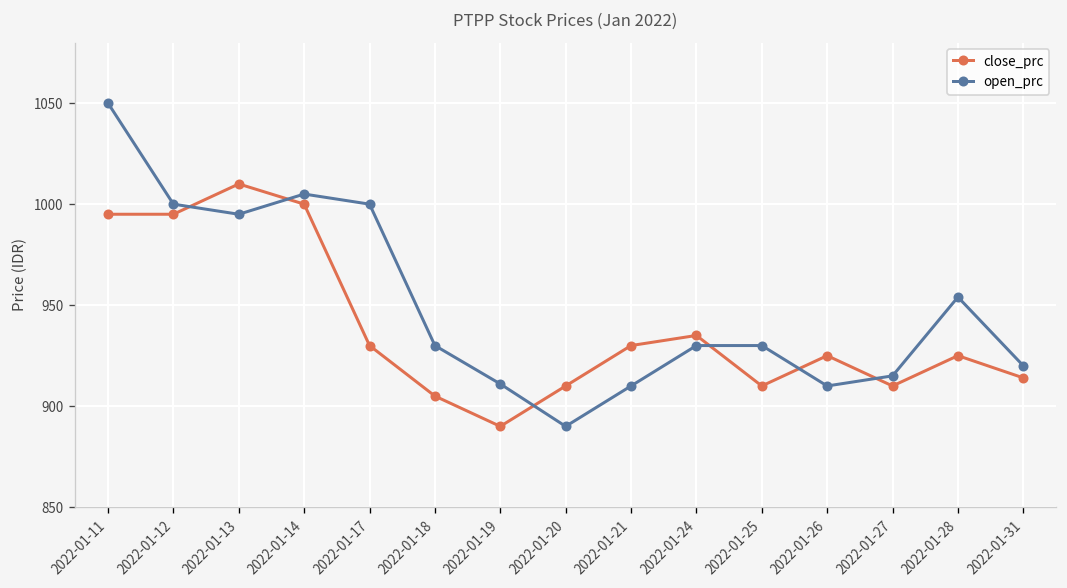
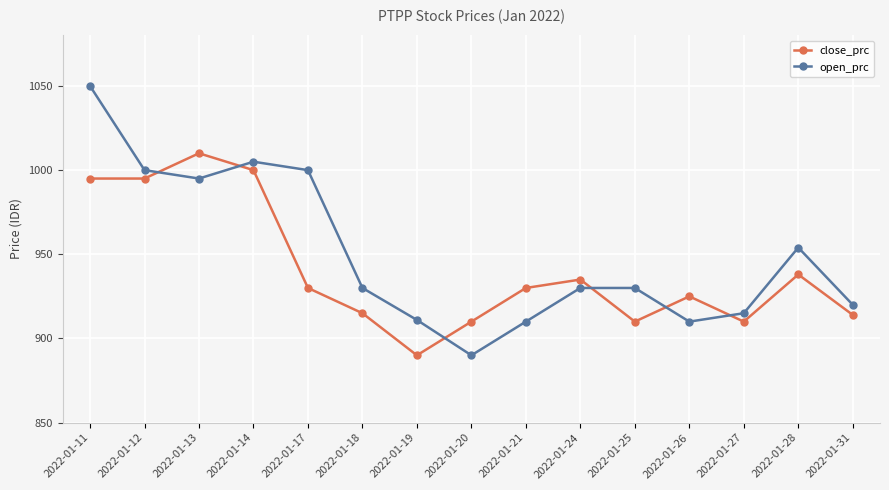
close_prc, 2022-01-18: 905 -> 915
close_prc, 2022-01-28: 925 -> 938
